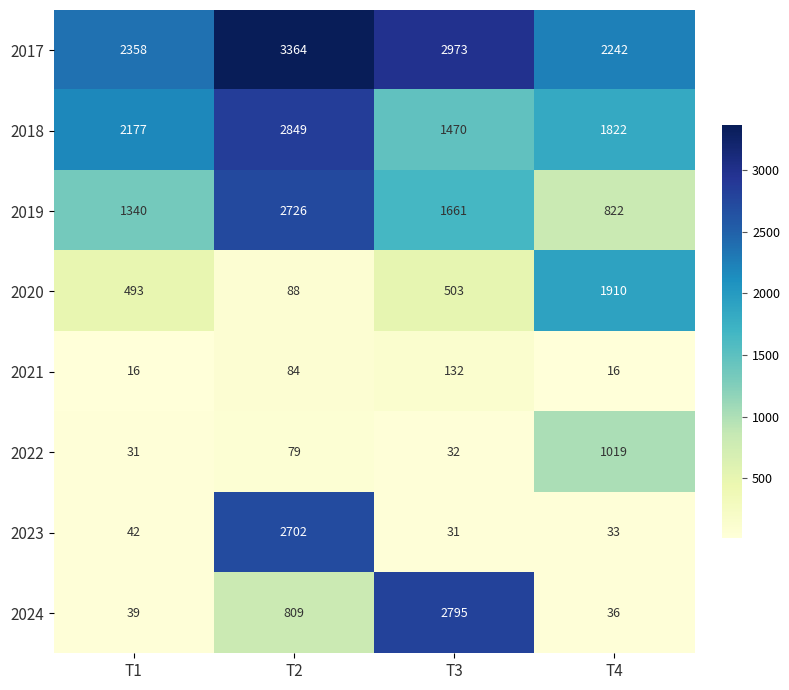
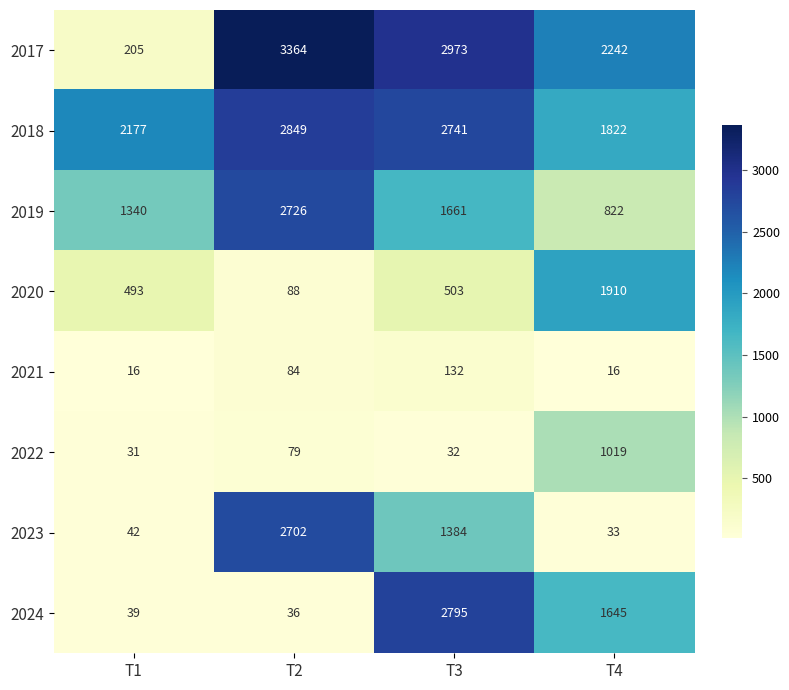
2017, T1: 2358 -> 205
2018, T3: 1470 -> 2741
2023, T3: 31 -> 1384
2024, T2: 809 -> 36
2024, T4: 36 -> 1645
